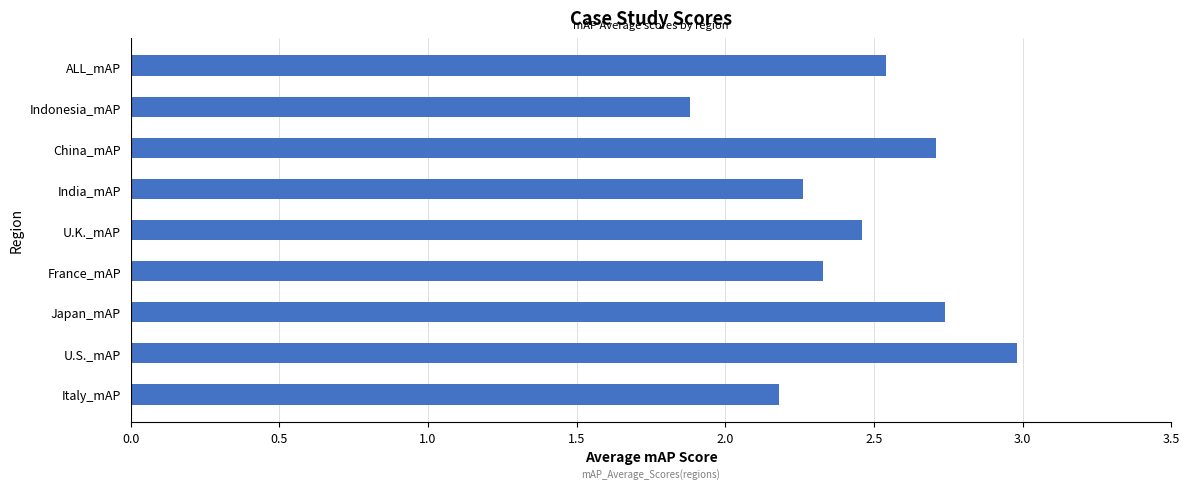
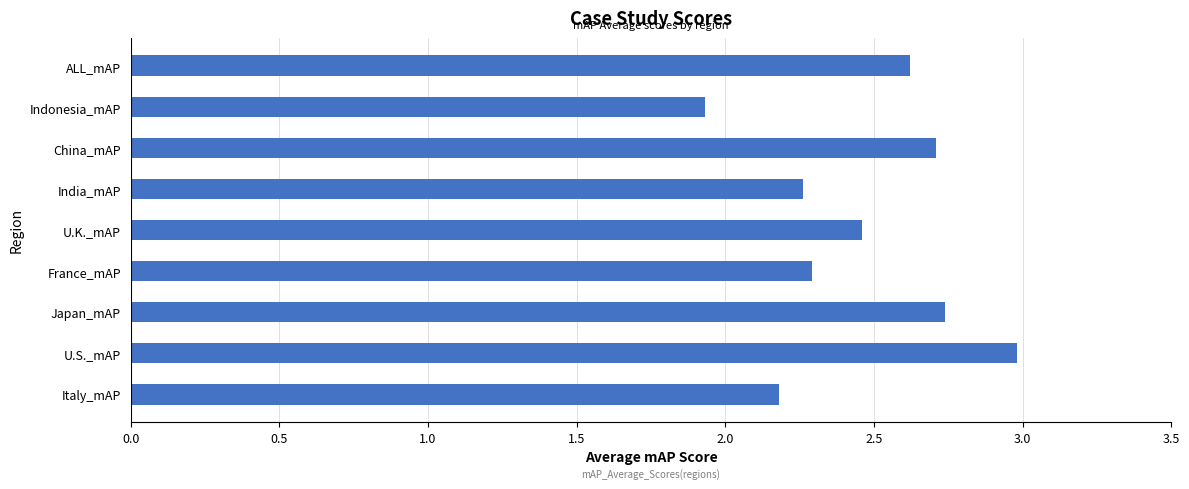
ALL_mAP: 2.54 -> 2.62
Indonesia_mAP: 1.88 -> 1.93
France_mAP: 2.33 -> 2.29
